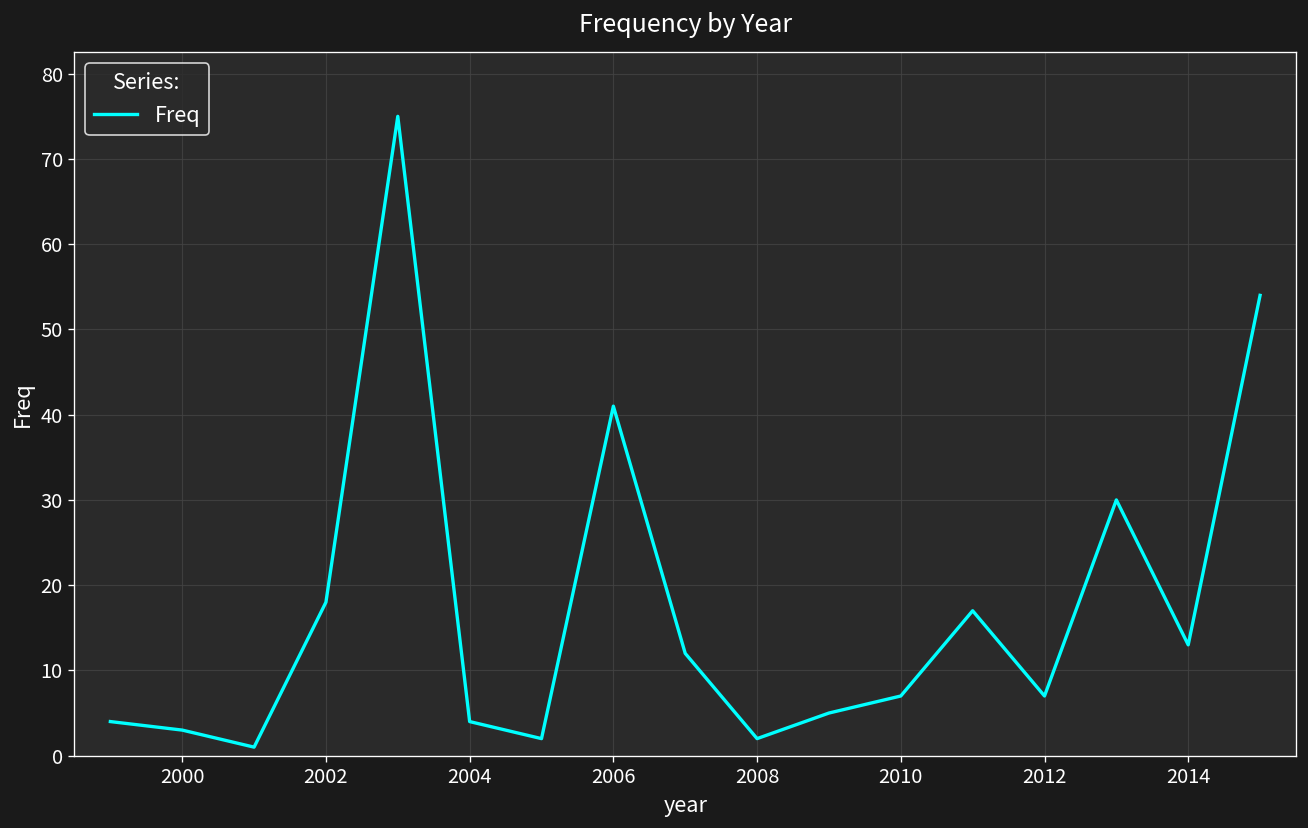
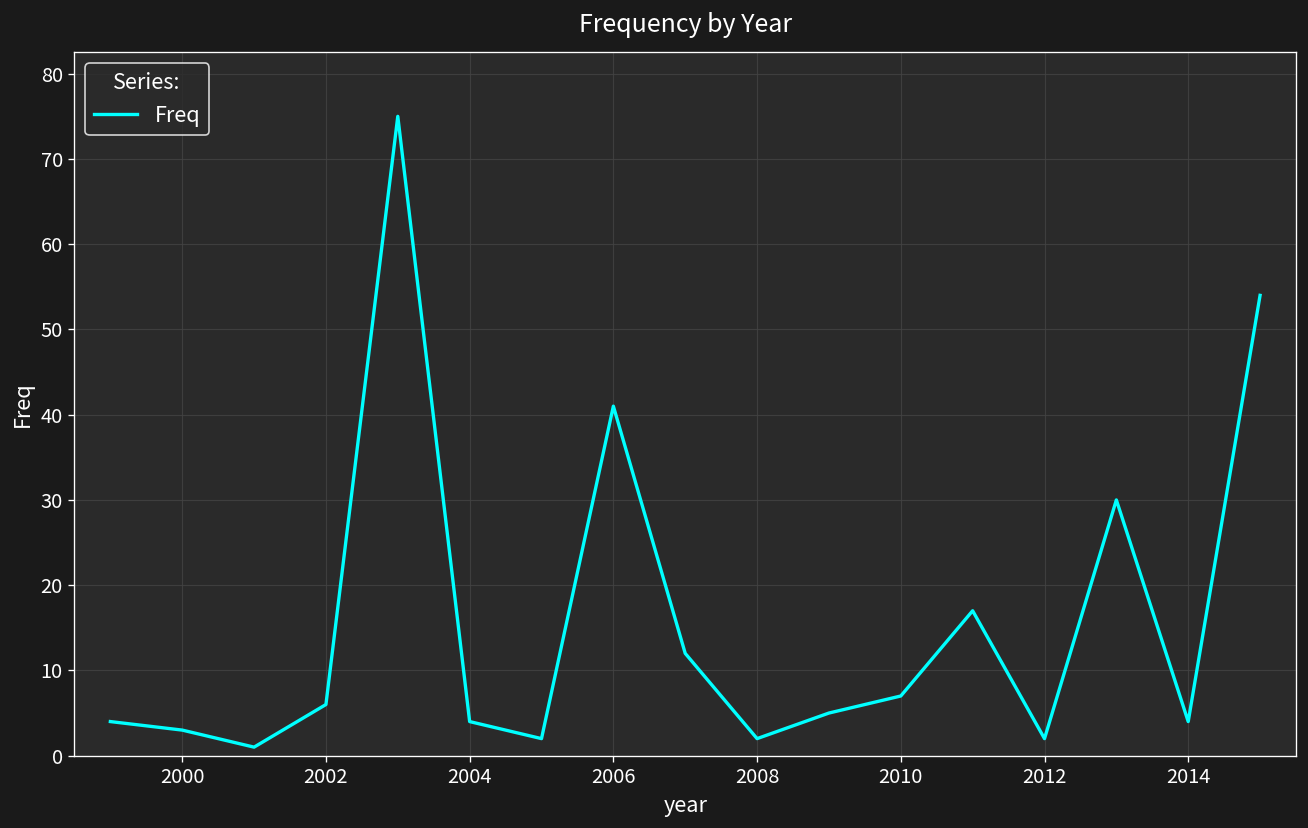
2002: 18 -> 6
2012: 7 -> 2
2014: 13 -> 4
